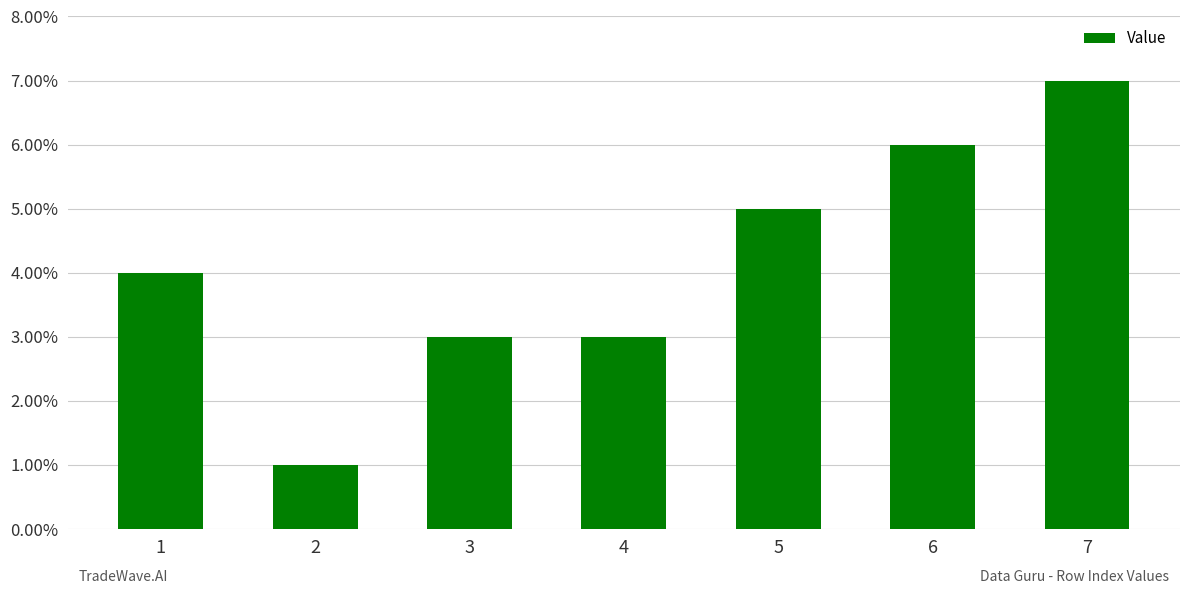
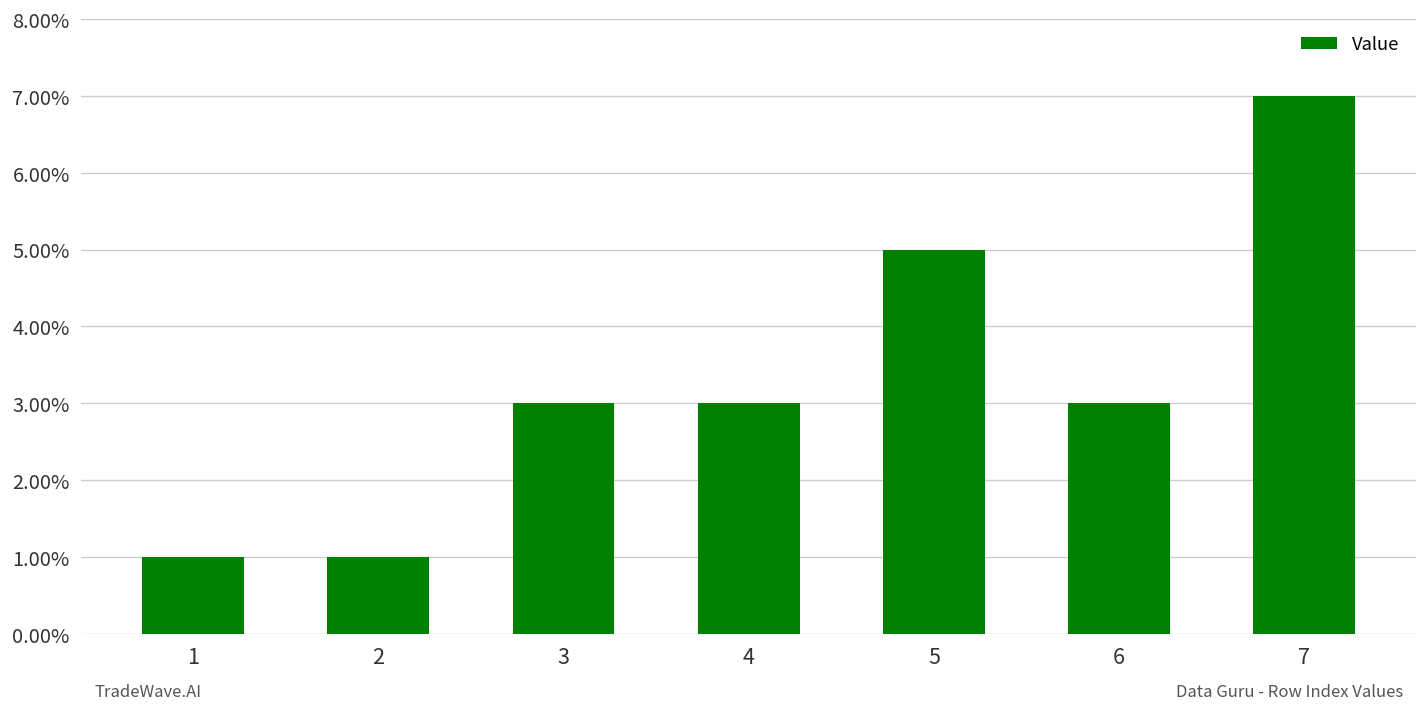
1: 4% -> 1%
6: 6% -> 3%
